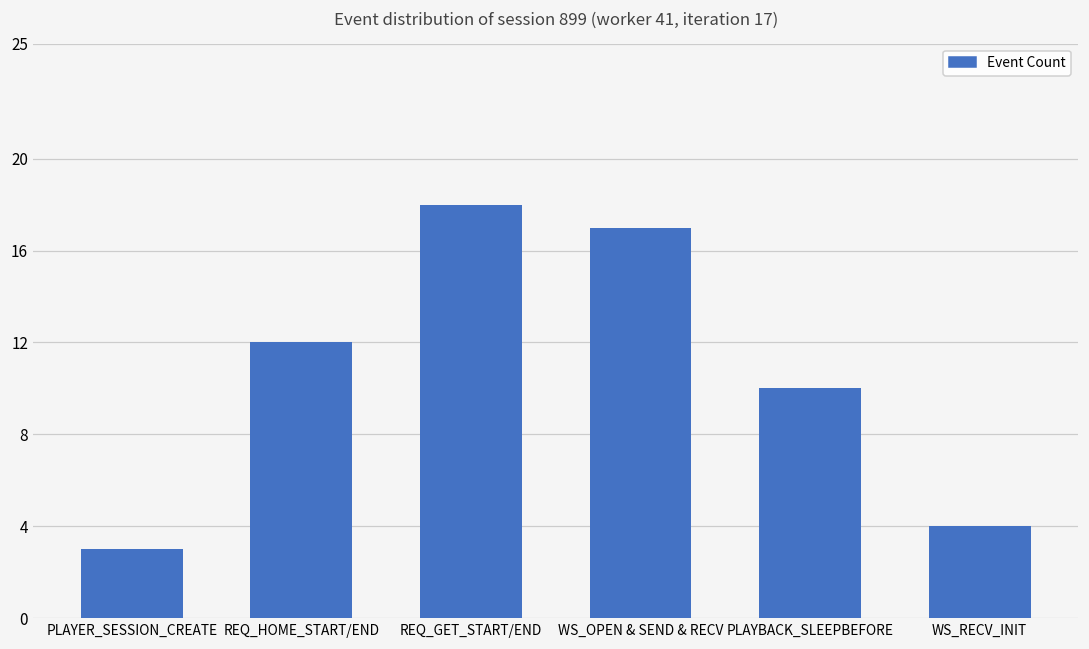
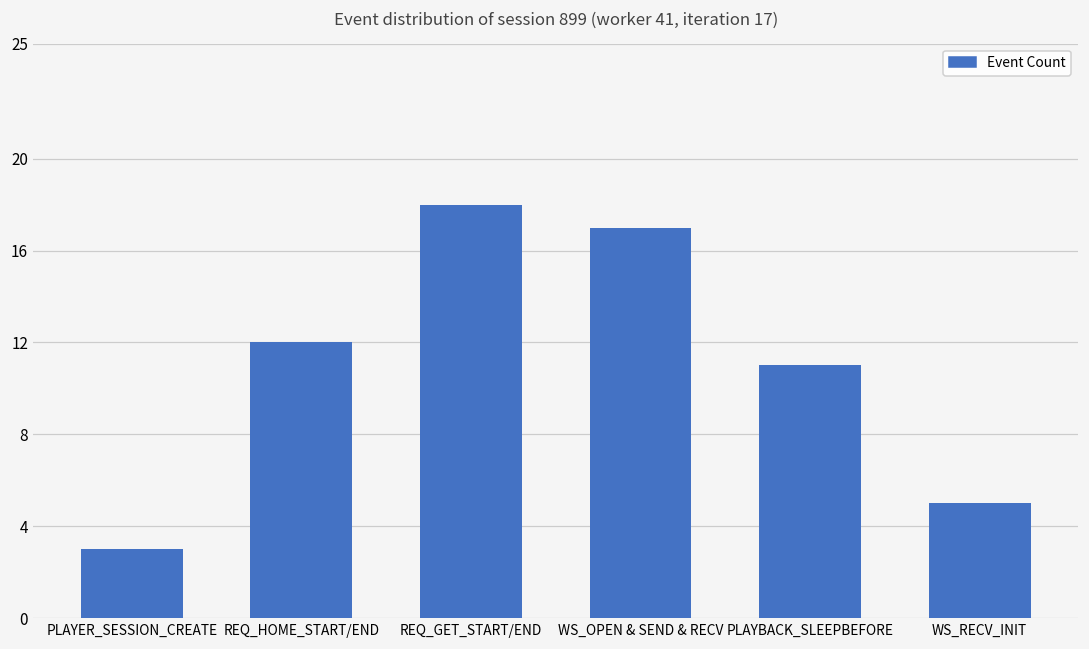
PLAYBACK_SLEEPBEFORE: 10 -> 11
WS_RECV_INIT: 4 -> 5
